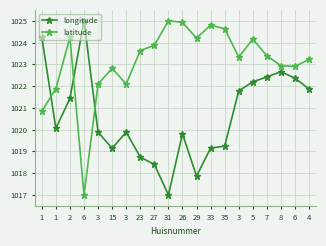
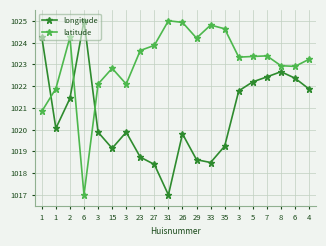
longitude, 29: 1017.9 -> 1018.6
longitude, 33: 1019.1 -> 1018.5
latitude, 5: 1024.2 -> 1023.4
